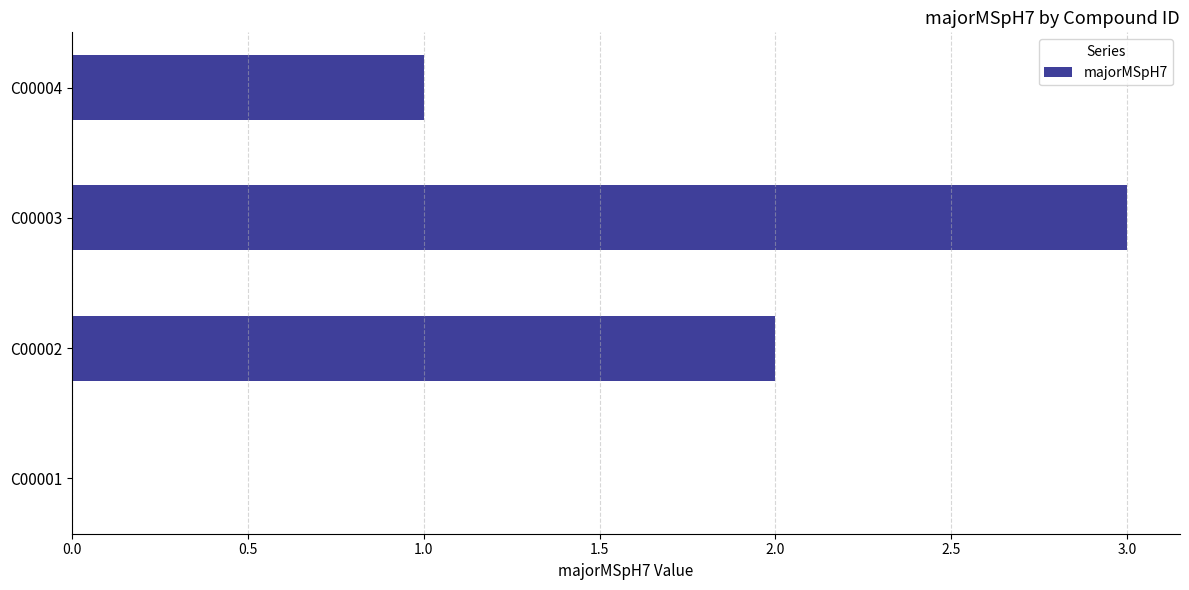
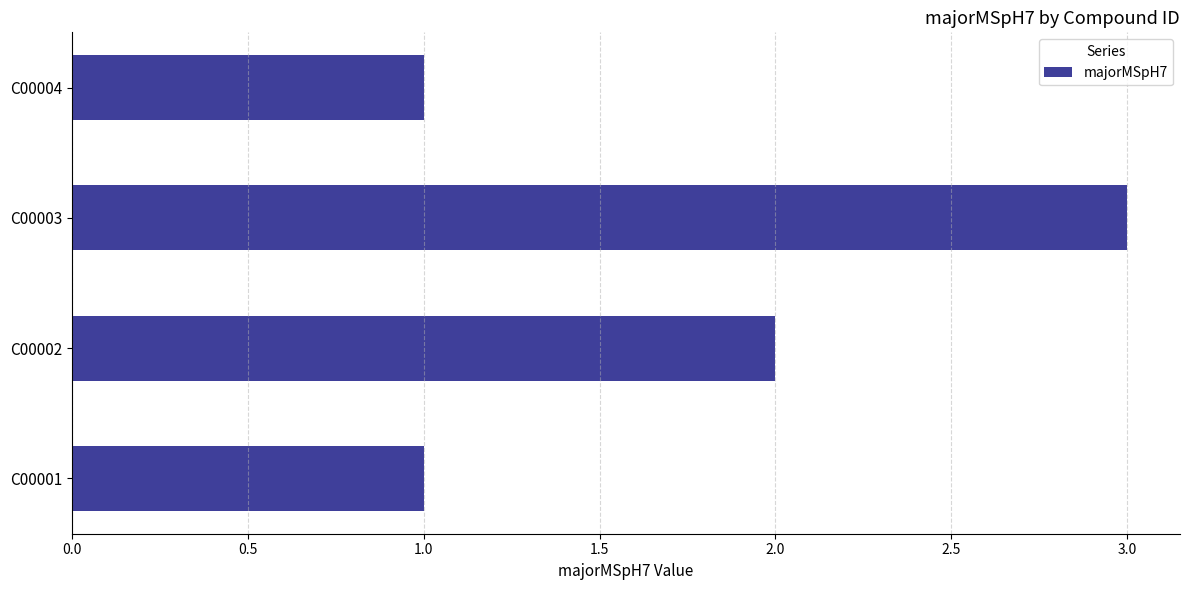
C00001: 0 -> 1
